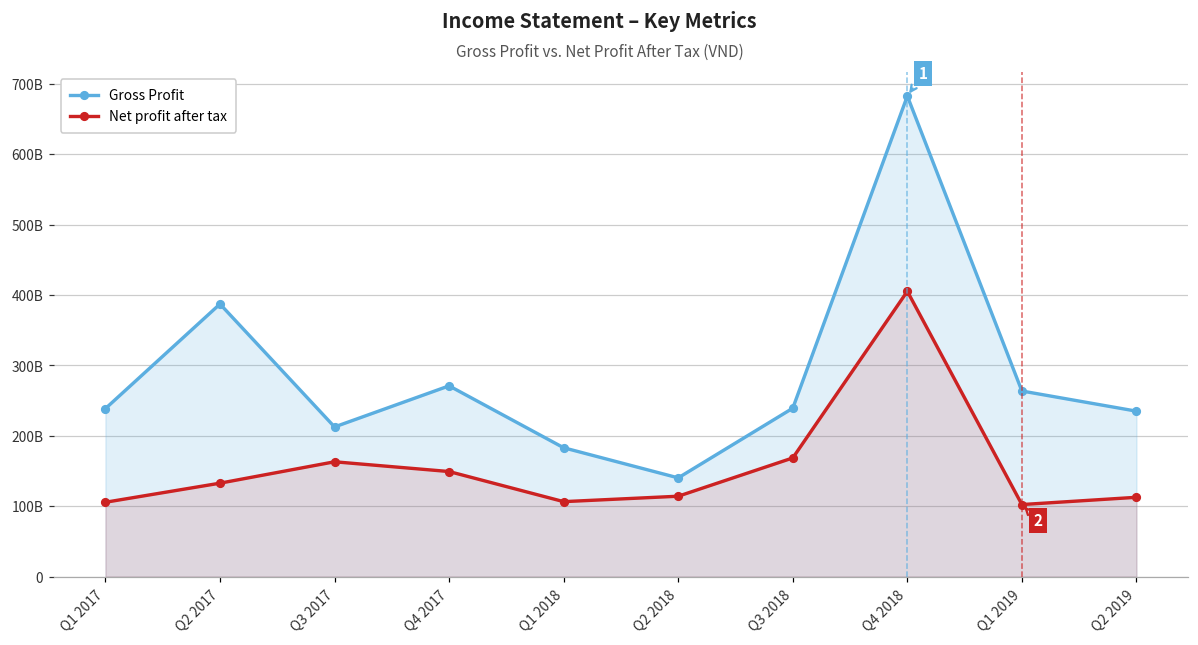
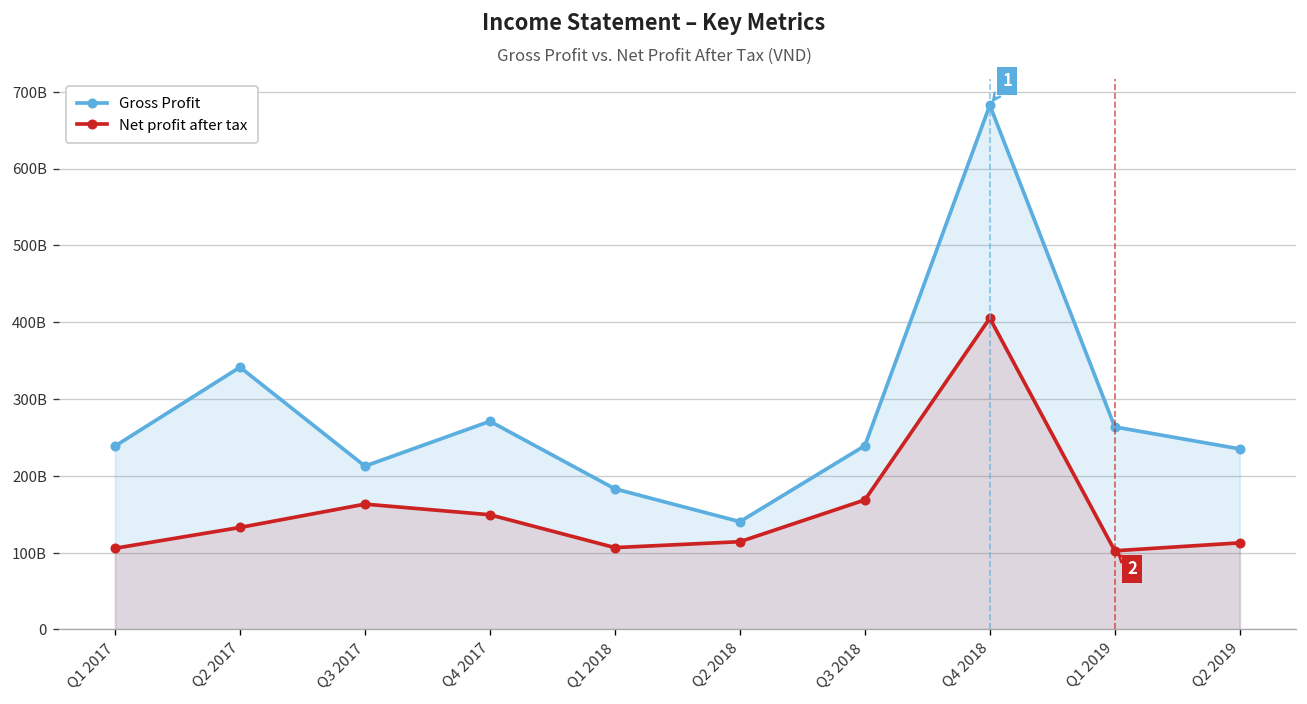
Gross Profit, Q2 2017: 390000000000 -> 340000000000
